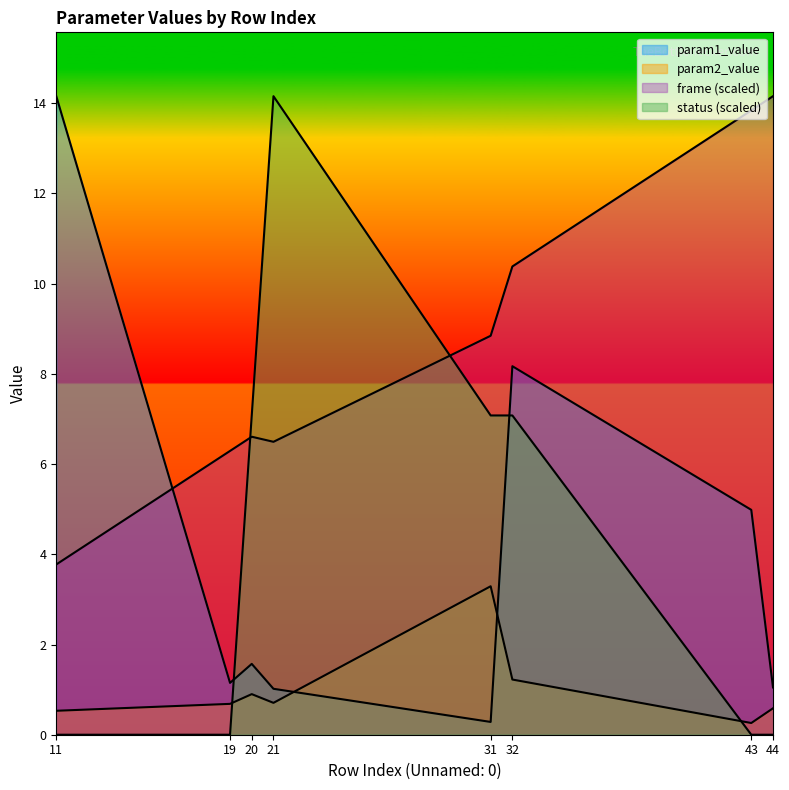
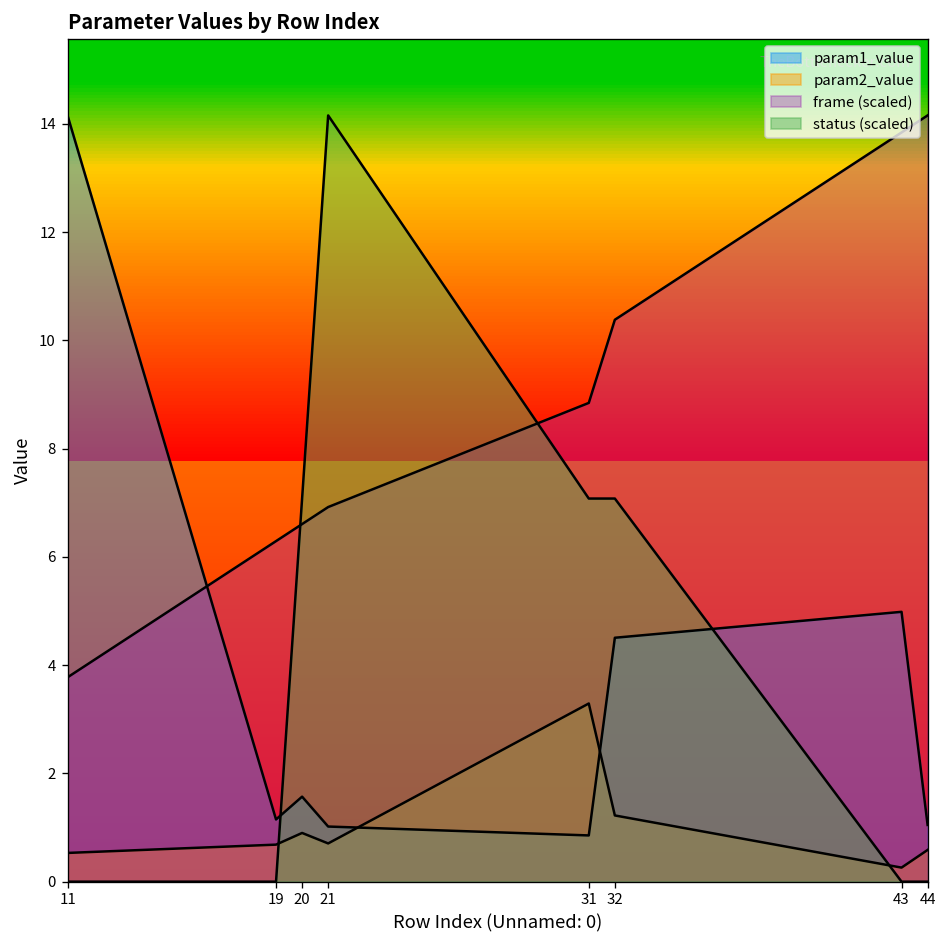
frame (scaled), 21: 6.5 -> 6.9
param1_value, 31: 0.3 -> 0.9
param1_value, 32: 8.2 -> 4.5
